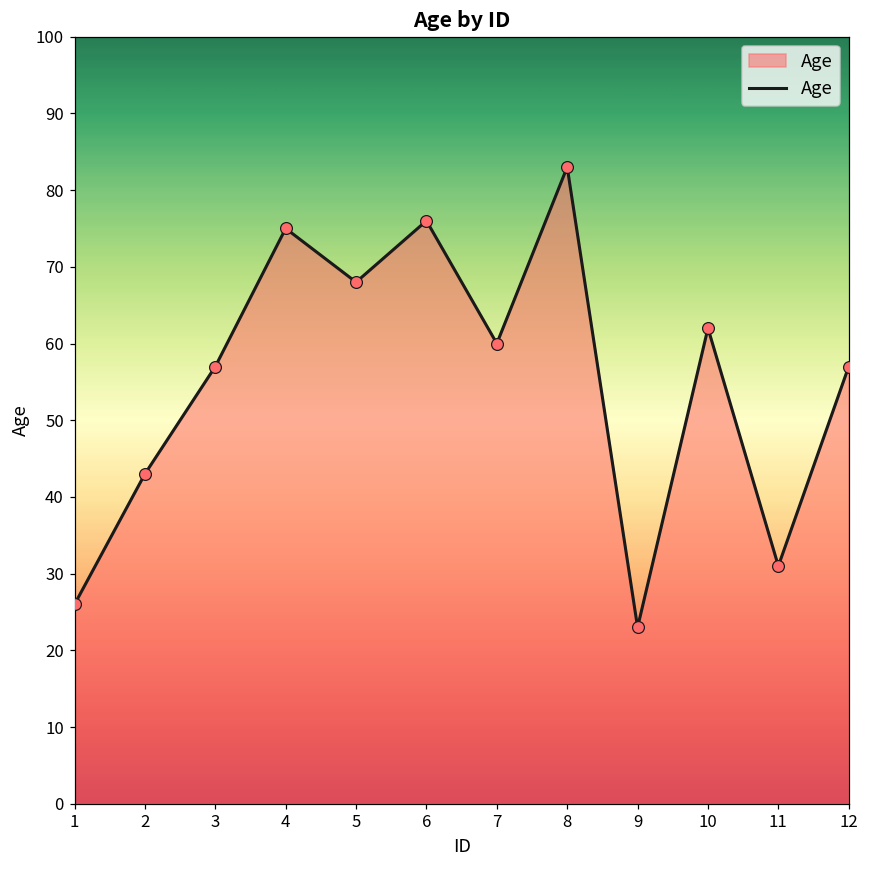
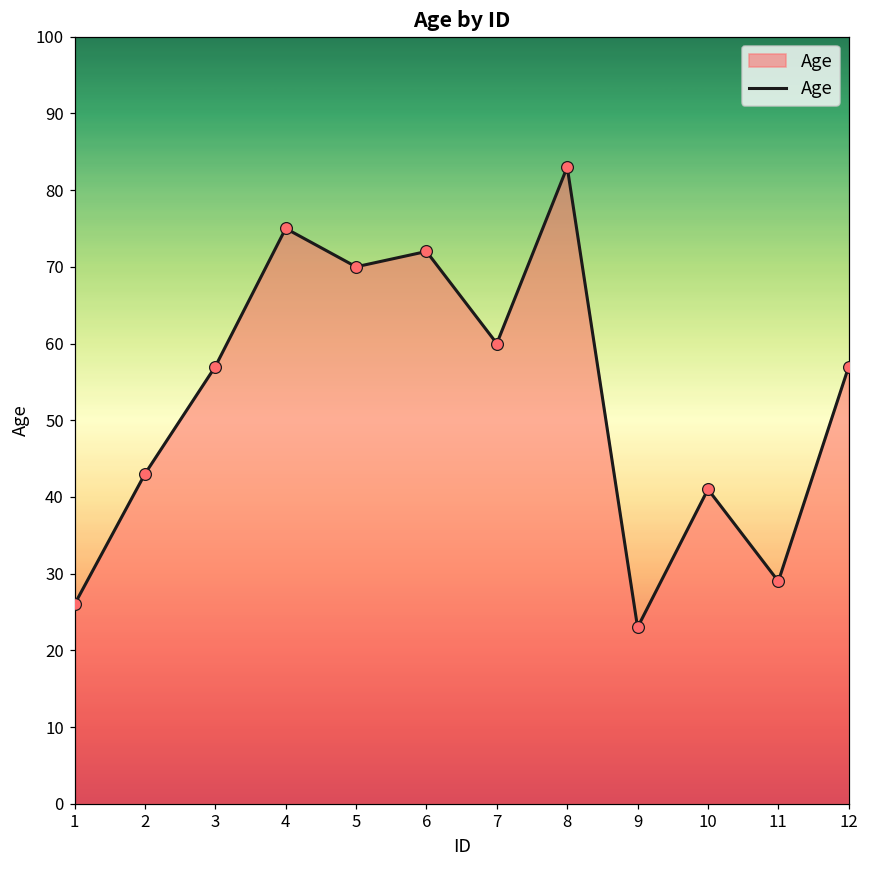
5: 68 -> 70
6: 76 -> 72
10: 62 -> 41
11: 31 -> 29
